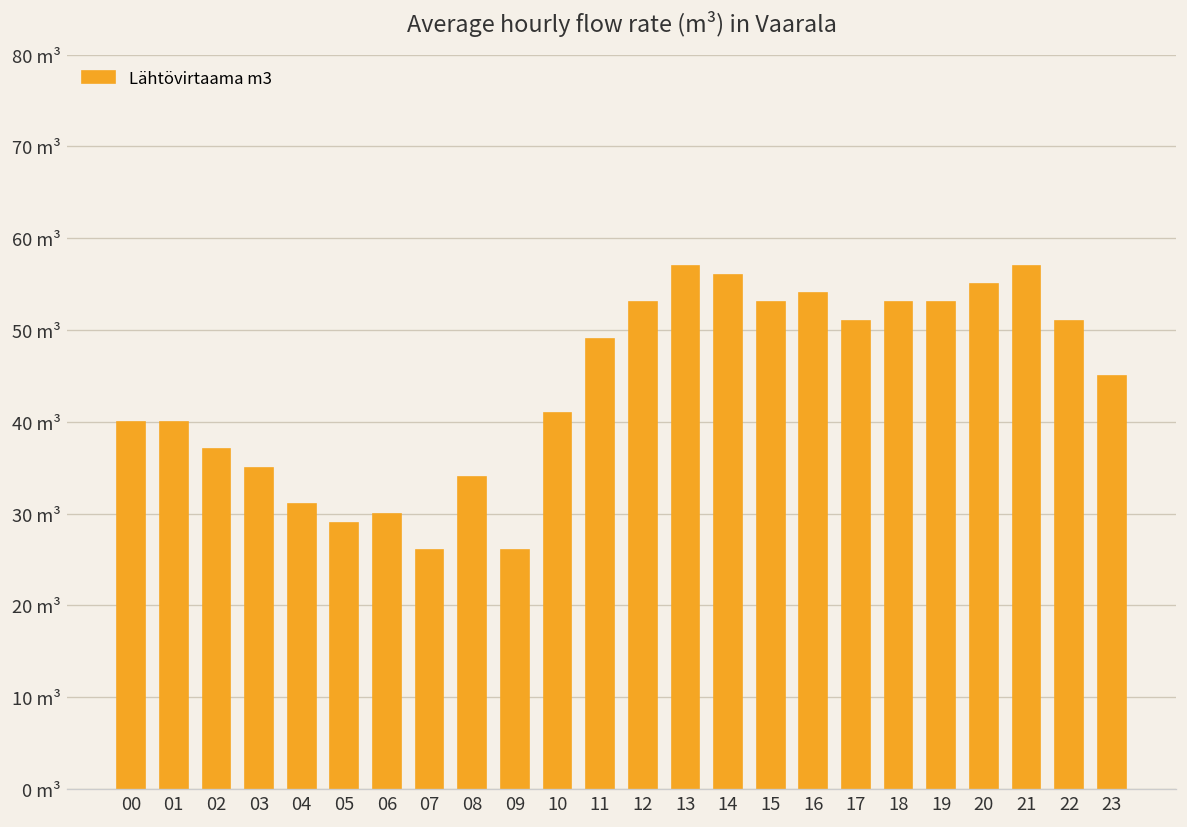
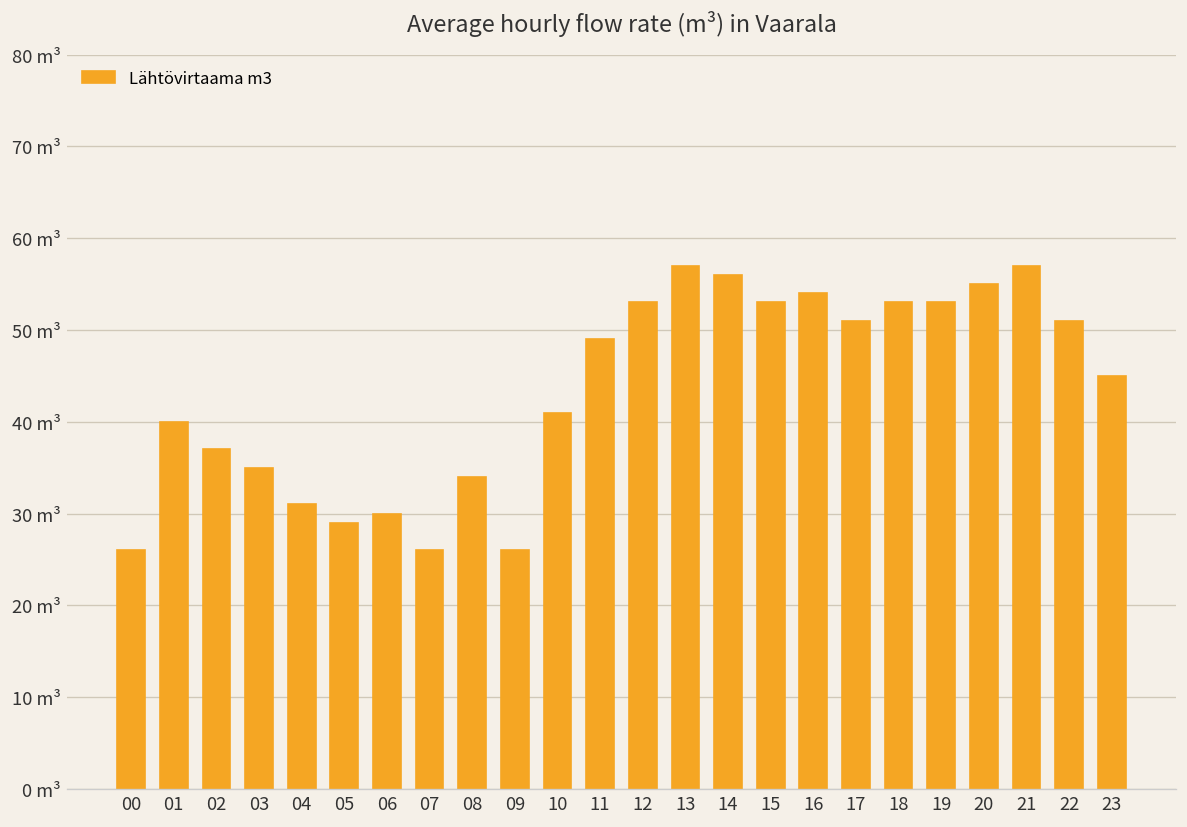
00: 40 m³ -> 26 m³
